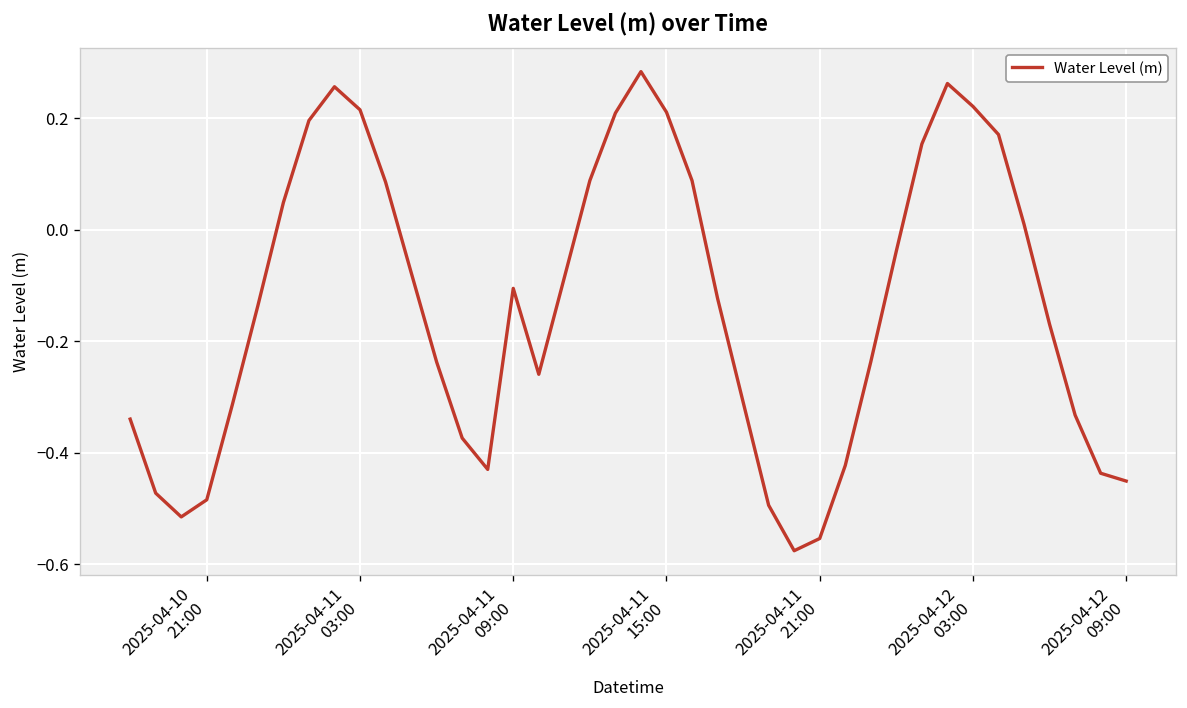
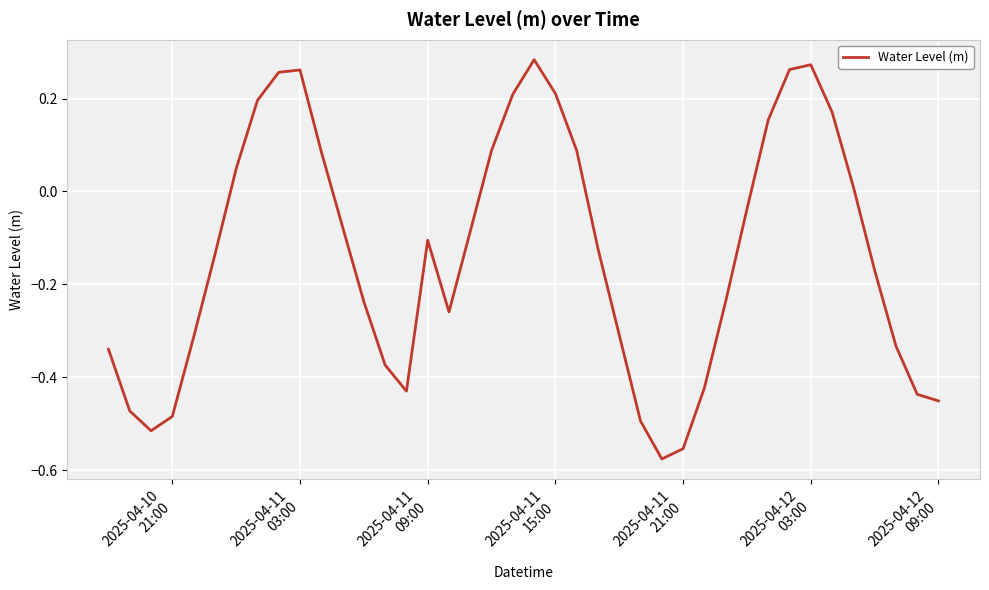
2025-04-11 03:00: 0.22 -> 0.26
2025-04-12 03:00: 0.22 -> 0.27
